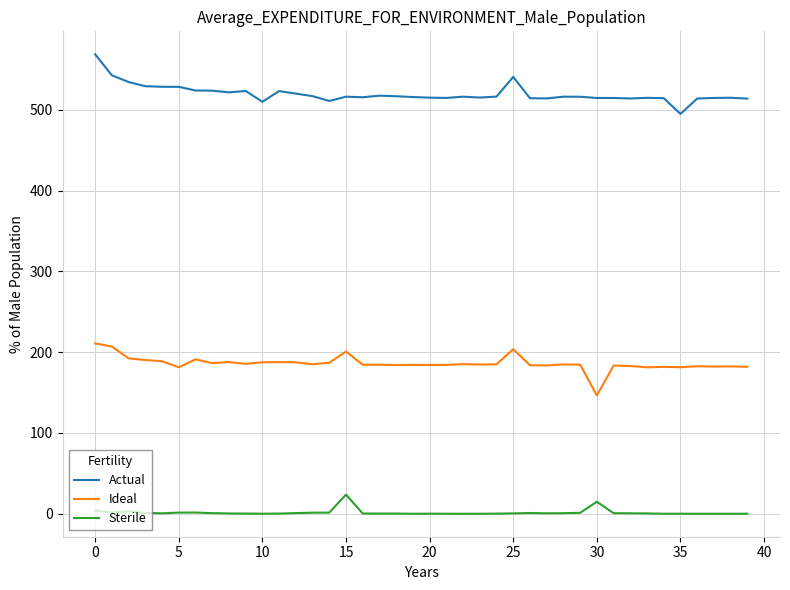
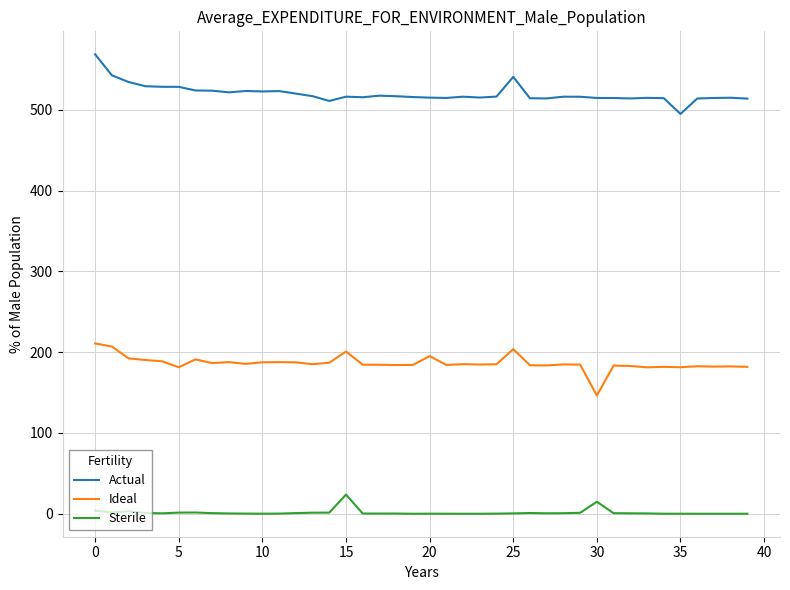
Actual, 10: 510 -> 520
Ideal, 20: 180 -> 200
